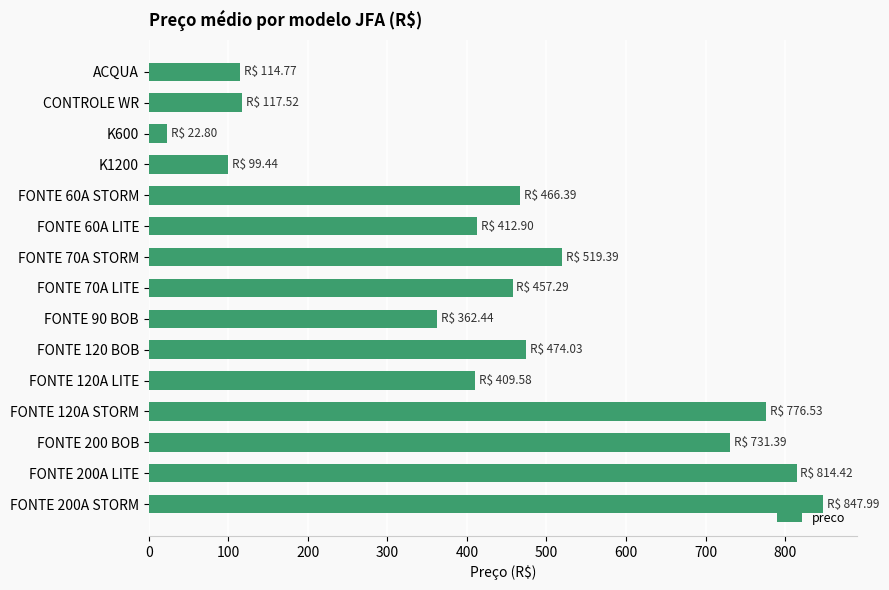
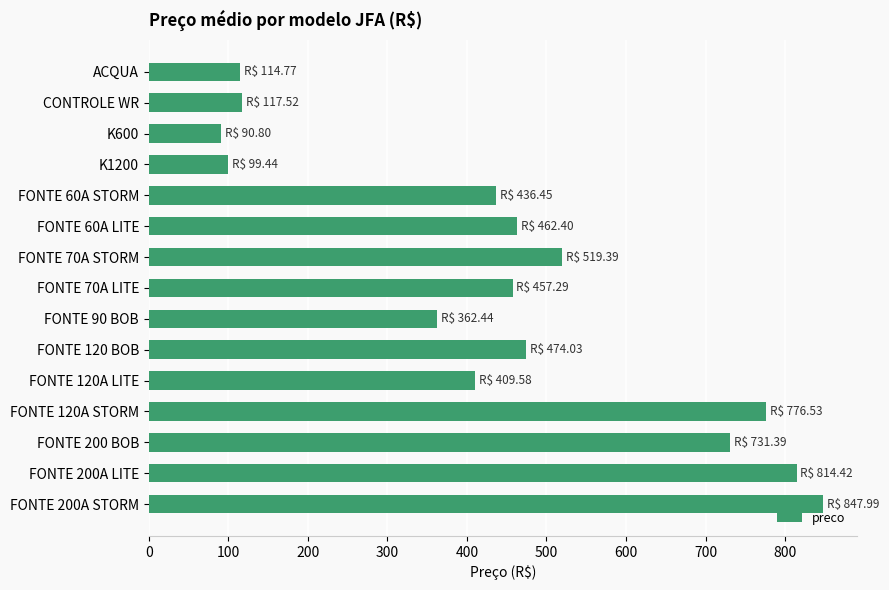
K600: 22.80 -> 90.80
FONTE 60A STORM: 466.39 -> 436.45
FONTE 60A LITE: 412.90 -> 462.40
